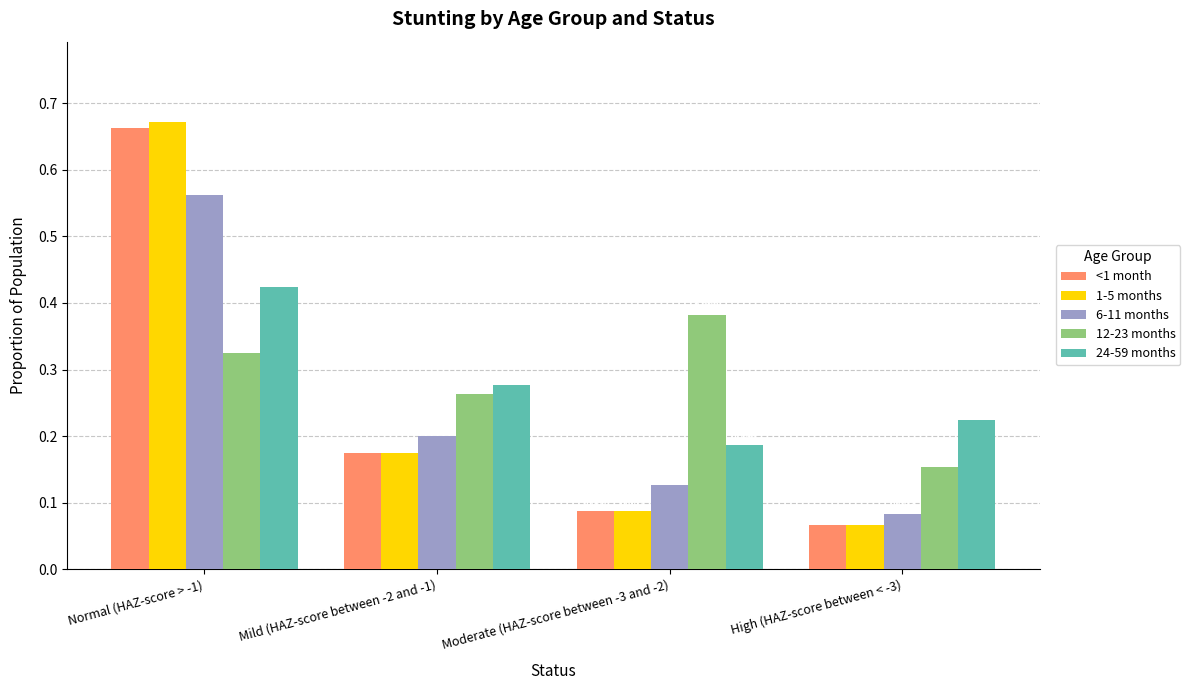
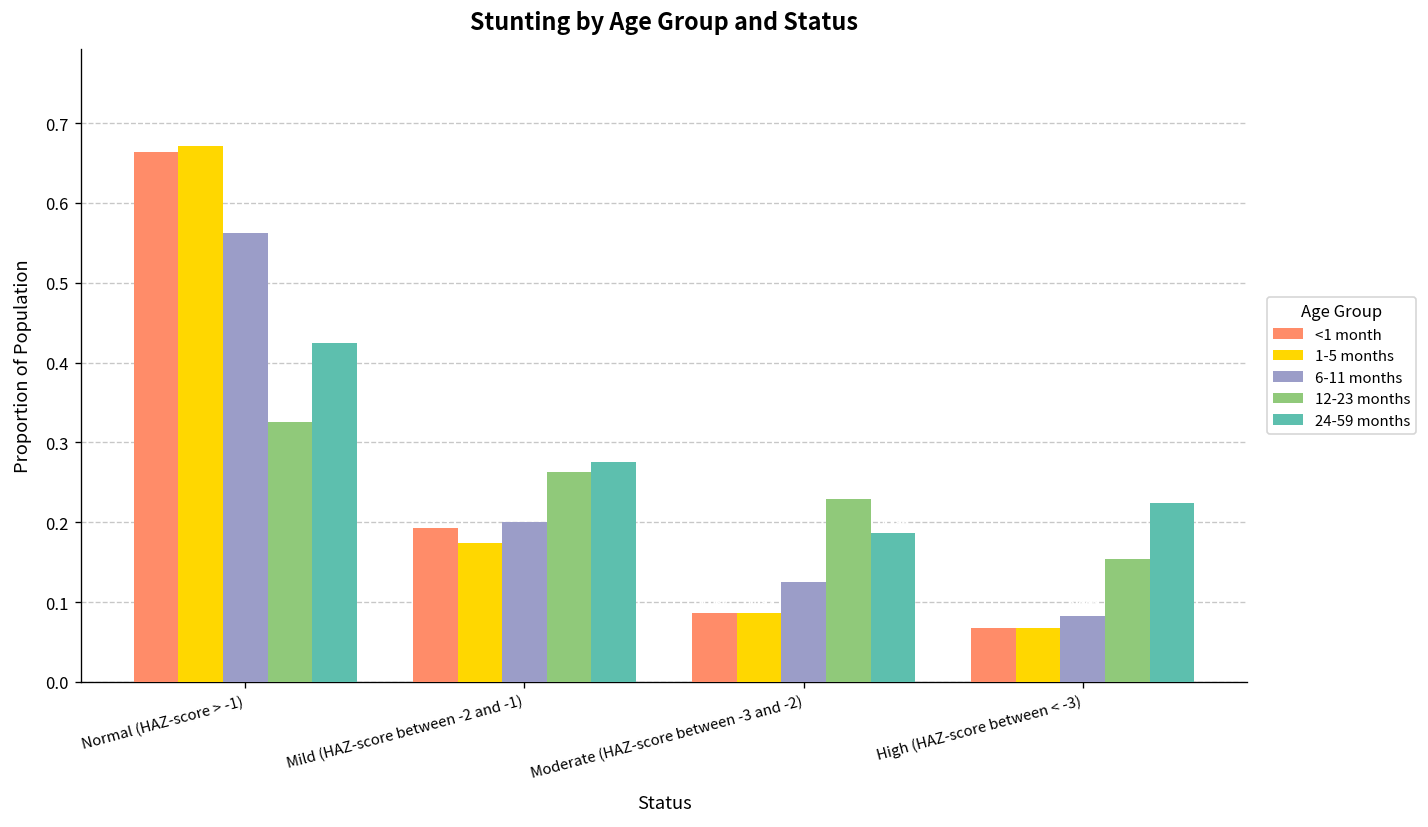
<1 month, Mild (HAZ-score between -2 and -1): 0.17 -> 0.19
12-23 months, Moderate (HAZ-score between -3 and -2): 0.38 -> 0.23
